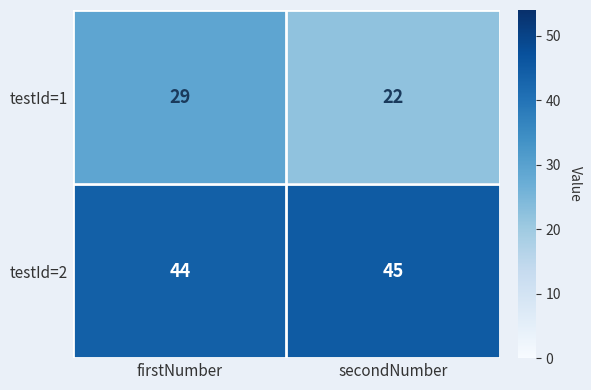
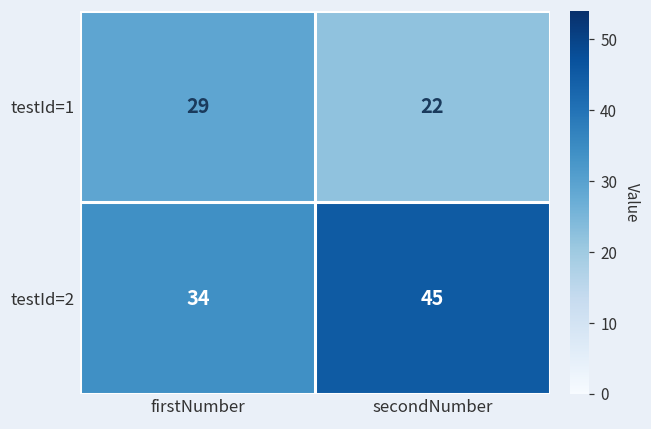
testId=2, firstNumber: 44 -> 34
